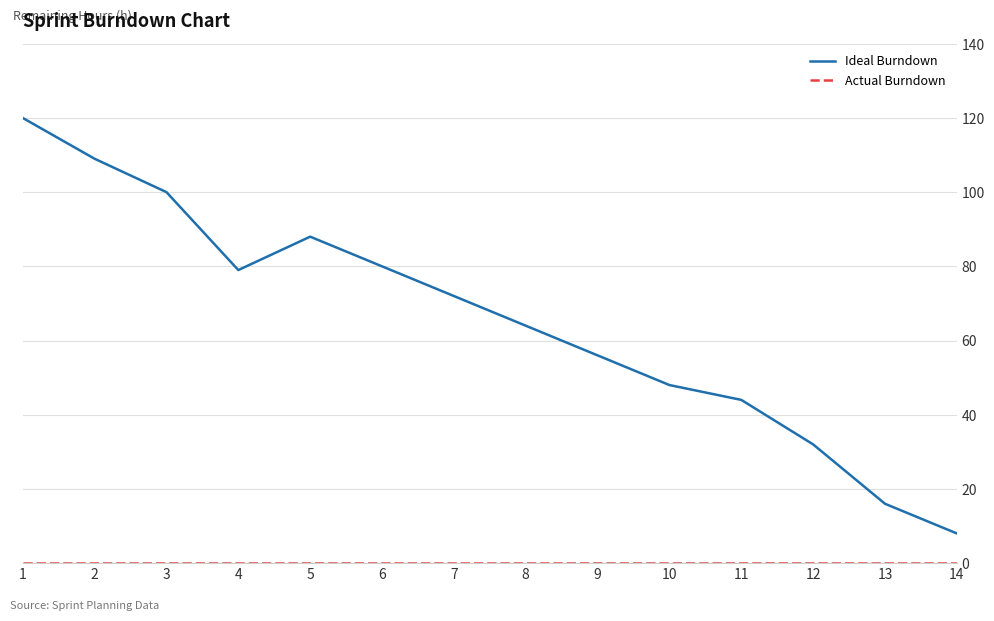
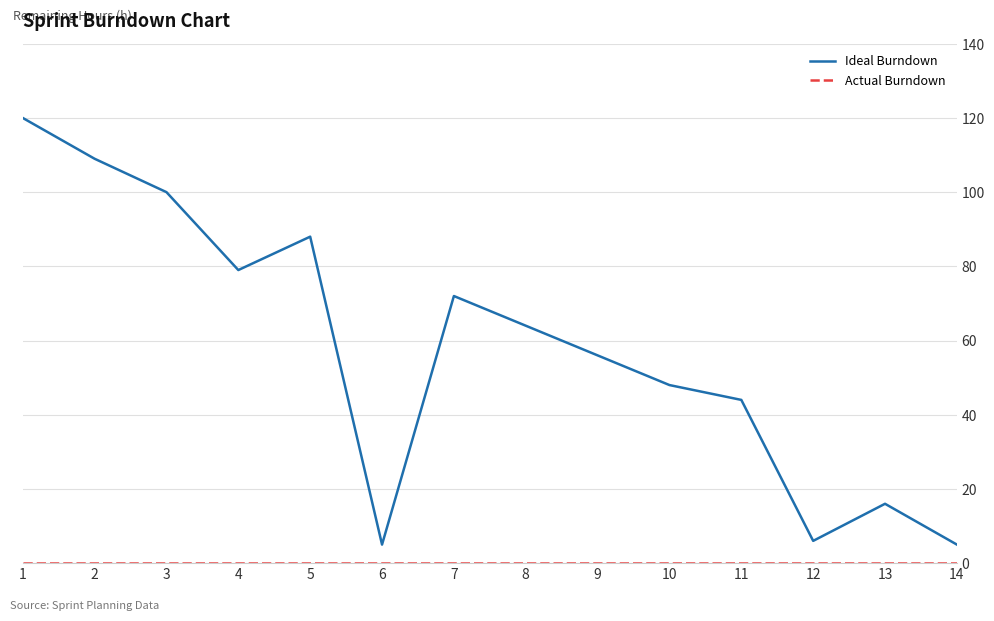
Ideal Burndown, 6: 80 -> 5
Ideal Burndown, 12: 32 -> 6
Ideal Burndown, 14: 8 -> 5
